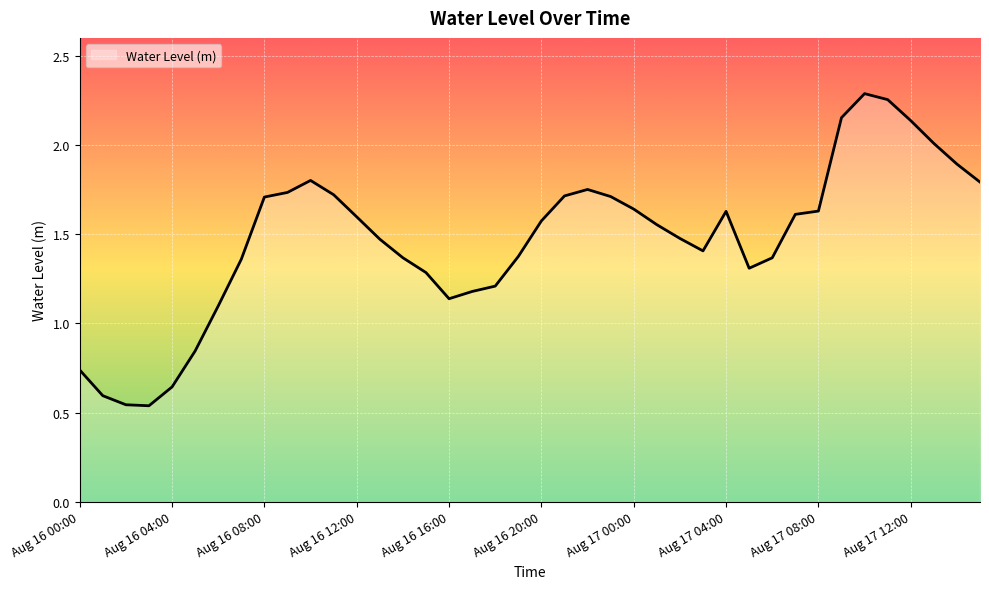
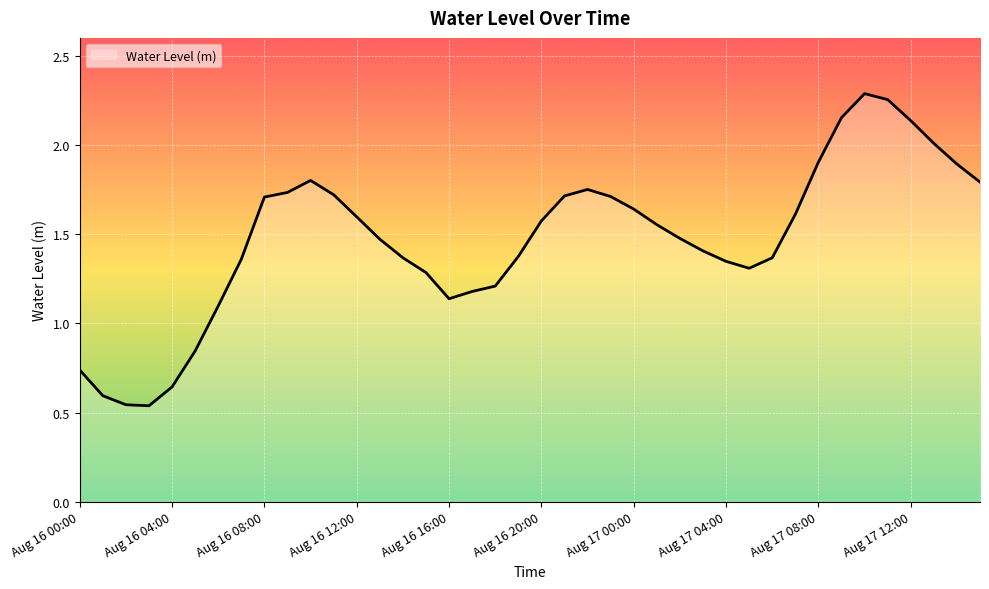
Aug 17 04:00: 1.63 -> 1.35
Aug 17 08:00: 1.63 -> 1.90
